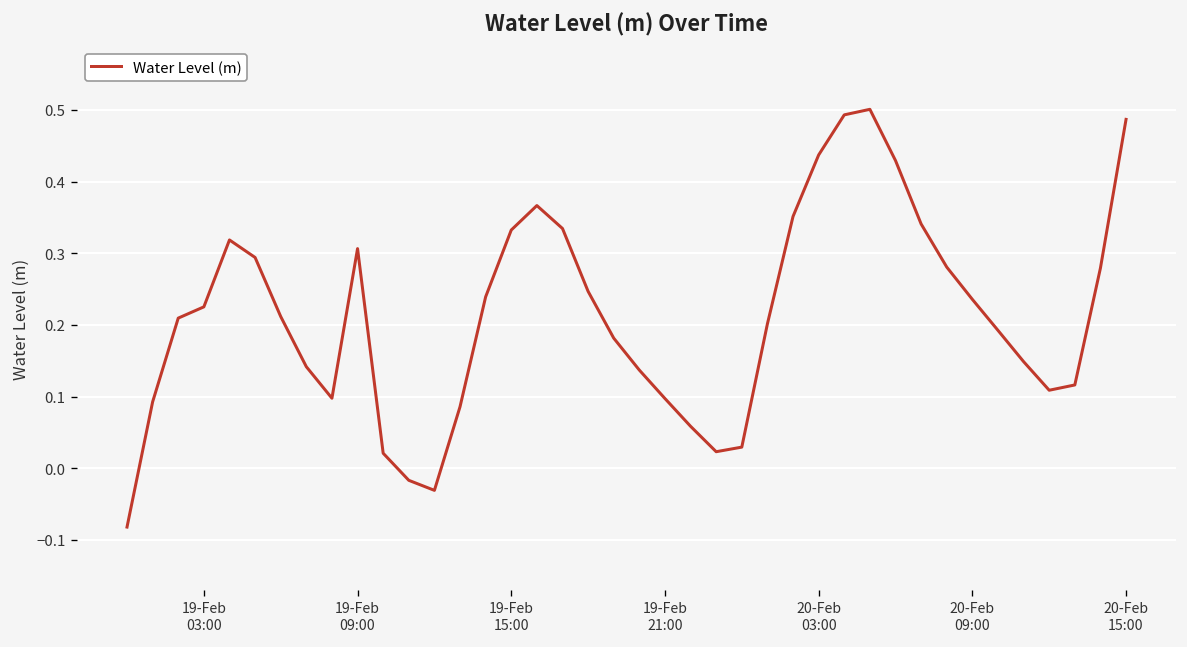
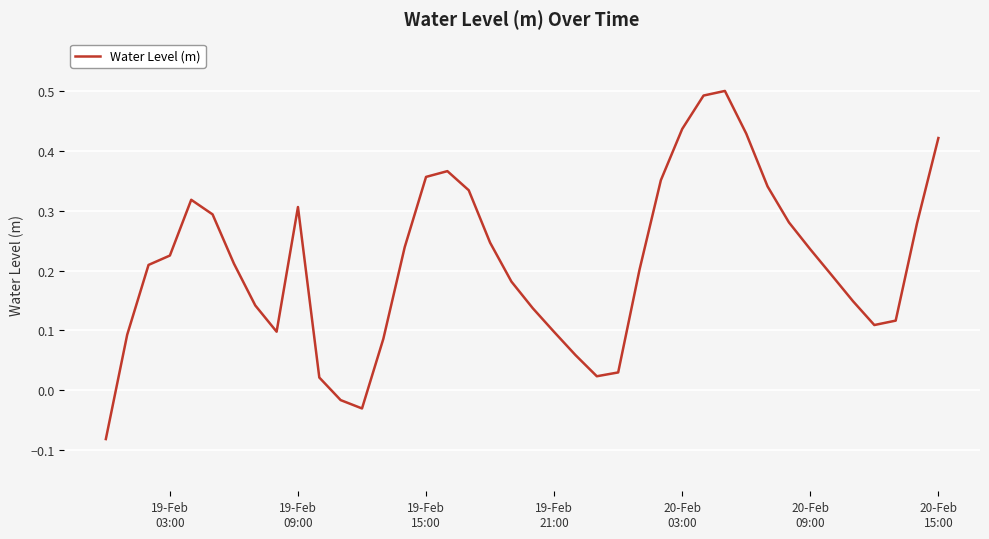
19-Feb 15:00: 0.33 -> 0.36
20-Feb 15:00: 0.49 -> 0.42
